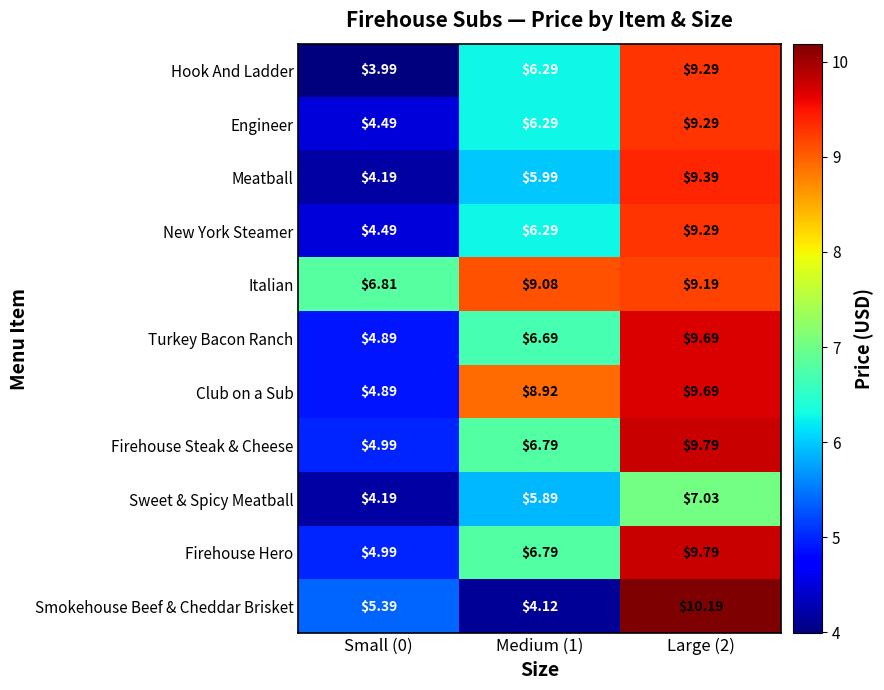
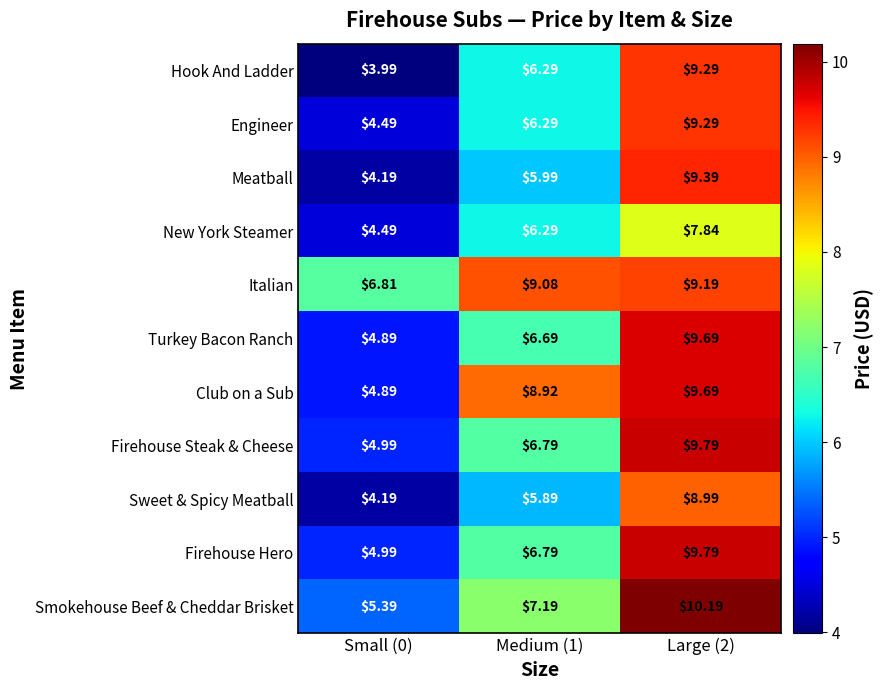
New York Steamer, Large (2): $9.29 -> $7.84
Sweet & Spicy Meatball, Large (2): $7.03 -> $8.99
Smokehouse Beef & Cheddar Brisket, Medium (1): $4.12 -> $7.19
